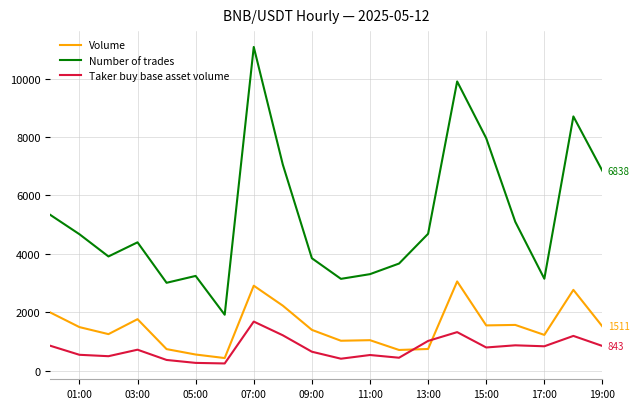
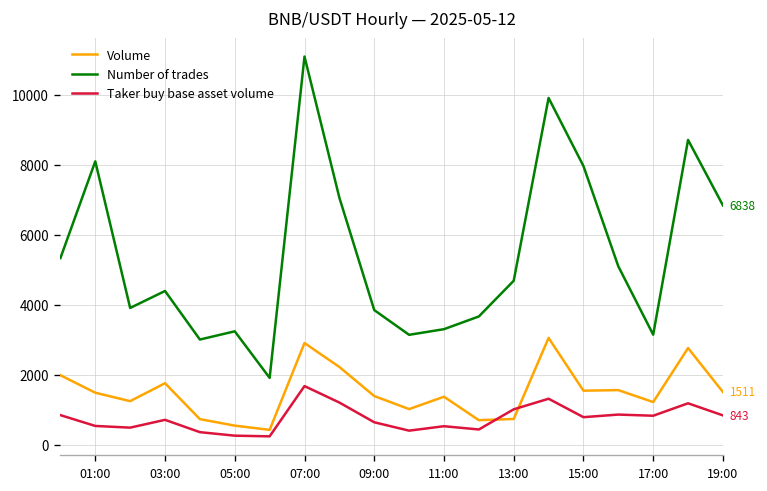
Number of trades, 01:00: 4700 -> 8100
Volume, 11:00: 1000 -> 1400
